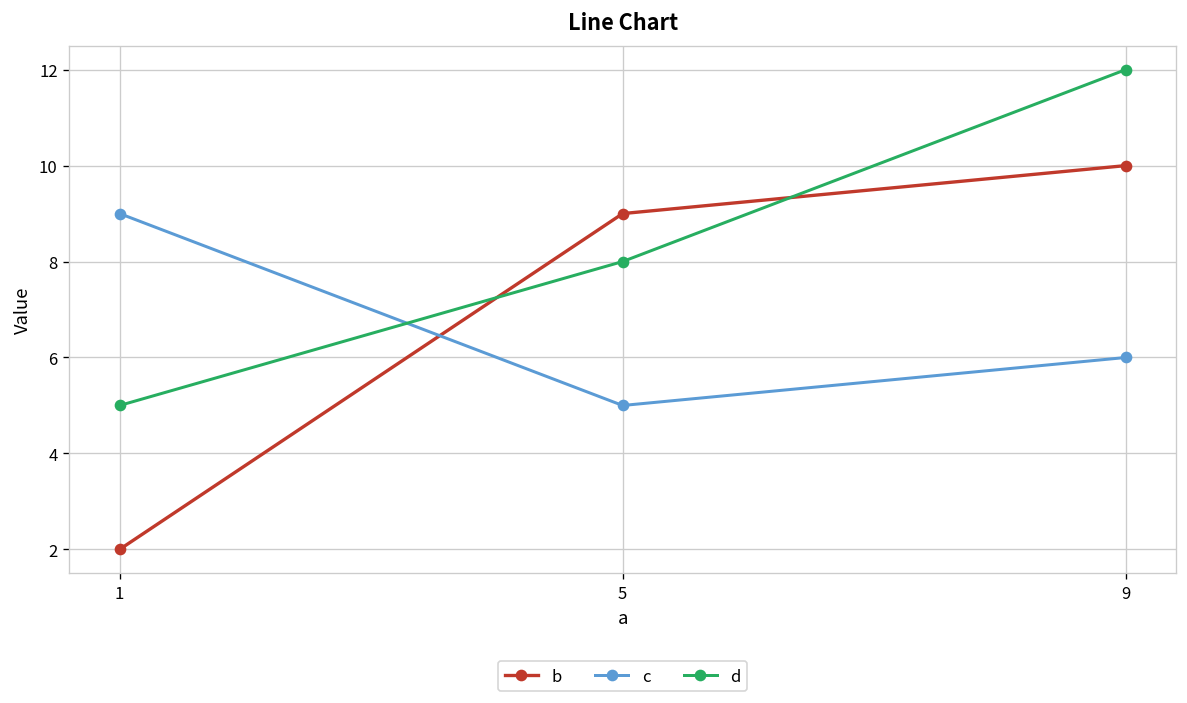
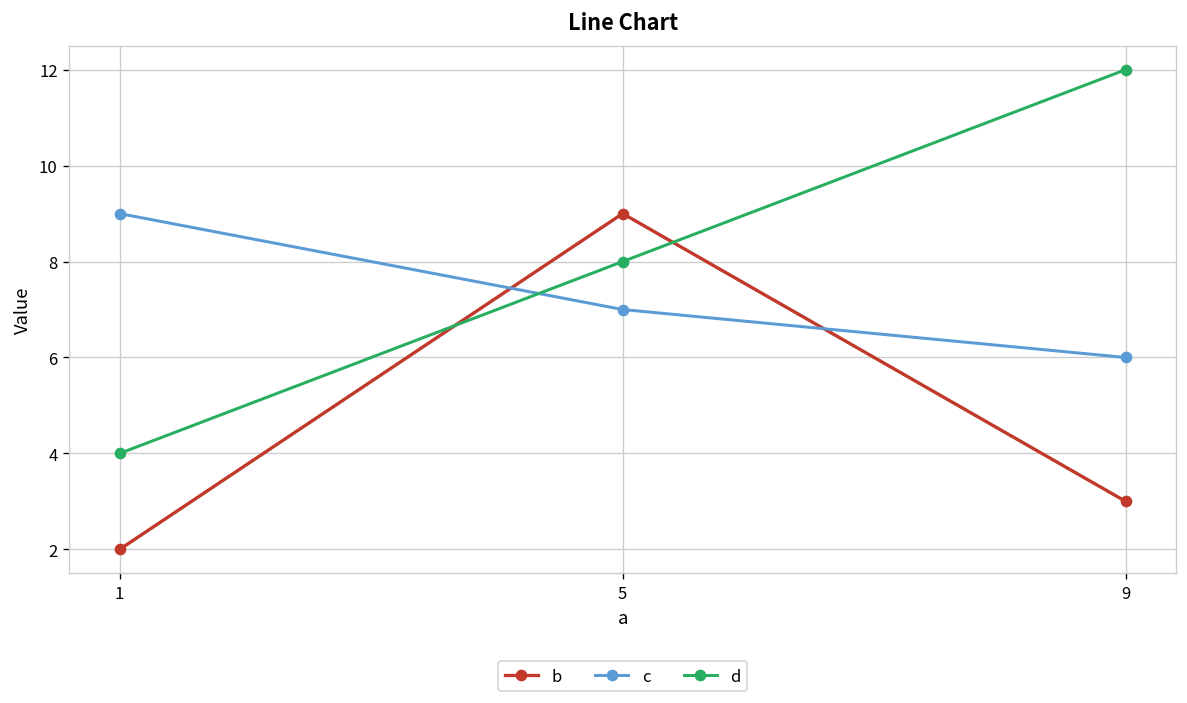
d, 1: 5 -> 4
c, 5: 5 -> 7
b, 9: 10 -> 3
